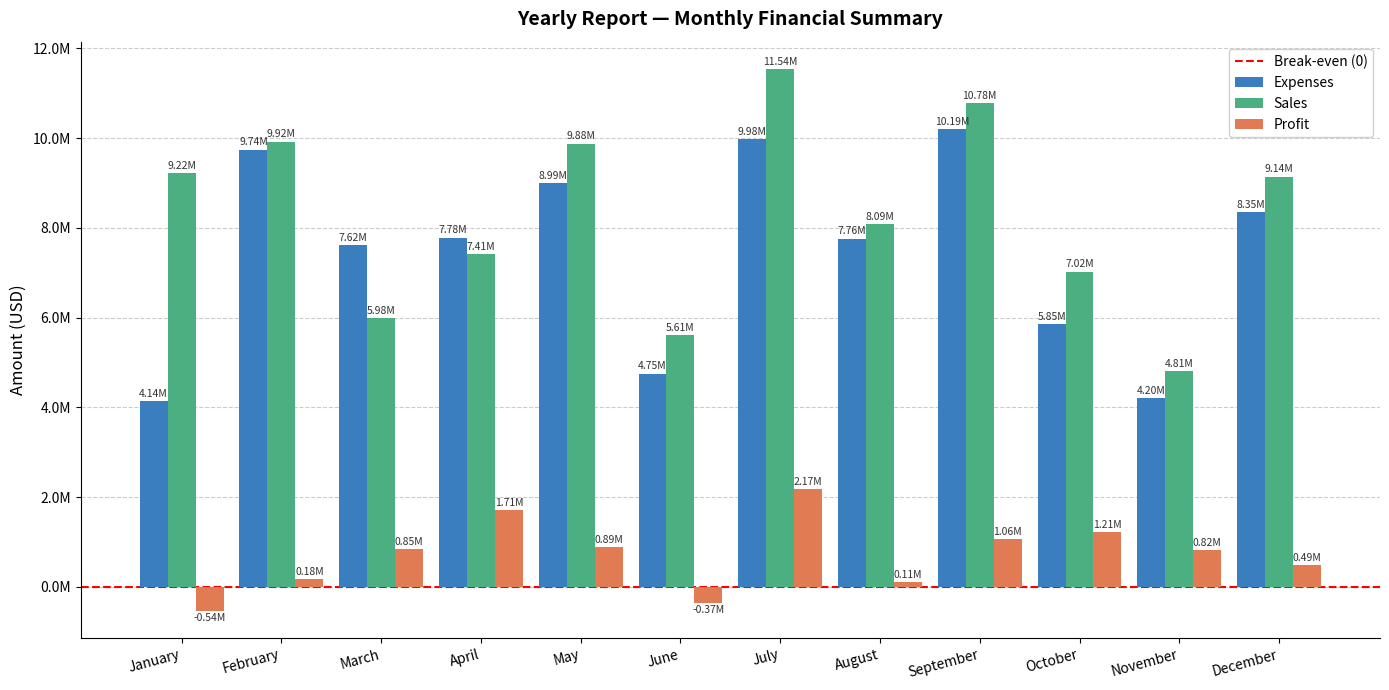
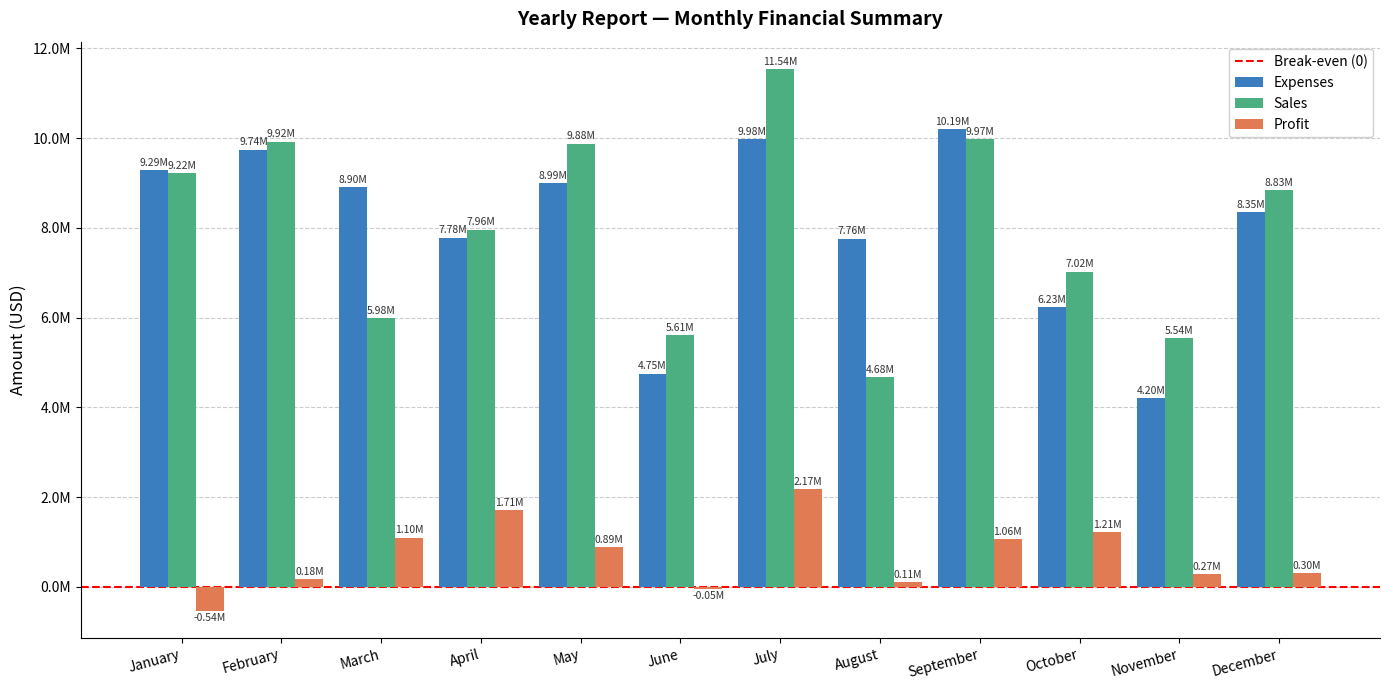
Expenses, January: 4.14M -> 9.29M
Expenses, March: 7.62M -> 8.90M
Profit, March: 0.85M -> 1.10M
Sales, April: 7.41M -> 7.96M
Profit, June: -0.37M -> -0.05M
Sales, August: 8.09M -> 4.68M
Sales, September: 10.78M -> 9.97M
Expenses, October: 5.85M -> 6.23M
Sales, November: 4.81M -> 5.54M
Profit, November: 0.82M -> 0.27M
Sales, December: 9.14M -> 8.83M
Profit, December: 0.49M -> 0.30M
